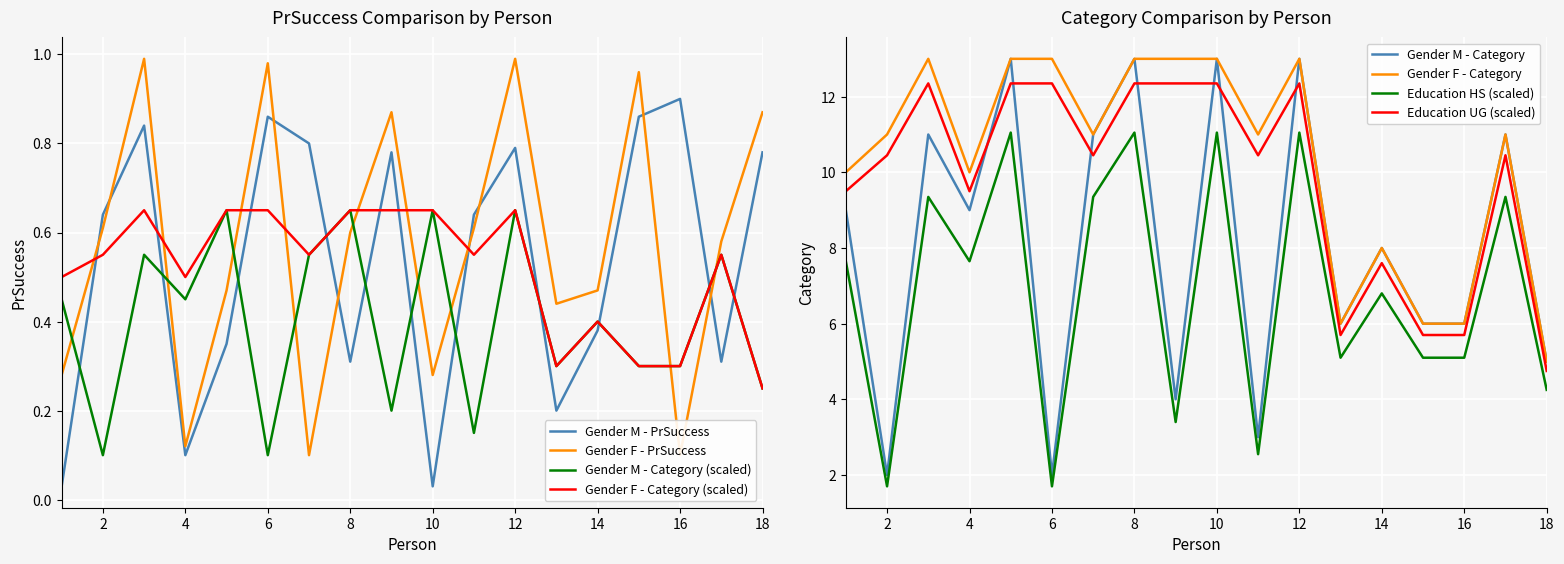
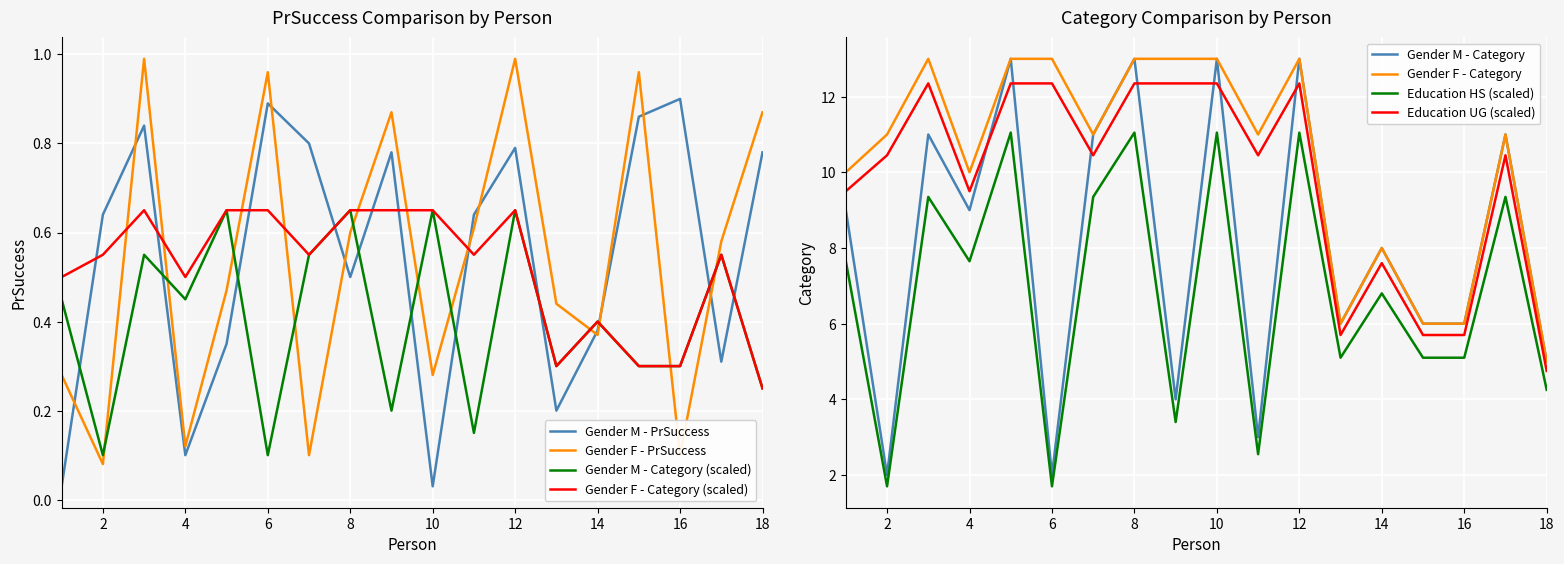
PrSuccess Comparison by Person, Gender F - PrSuccess, 2: 0.61 -> 0.08
PrSuccess Comparison by Person, Gender M - PrSuccess, 6: 0.86 -> 0.89
PrSuccess Comparison by Person, Gender F - PrSuccess, 6: 0.98 -> 0.96
PrSuccess Comparison by Person, Gender M - PrSuccess, 8: 0.31 -> 0.50
PrSuccess Comparison by Person, Gender F - PrSuccess, 14: 0.47 -> 0.37
